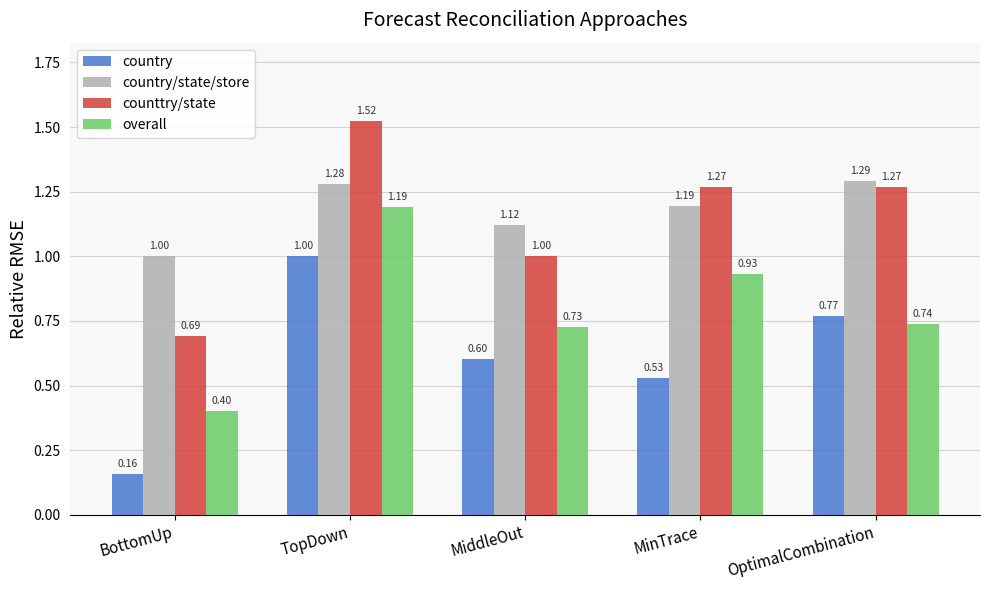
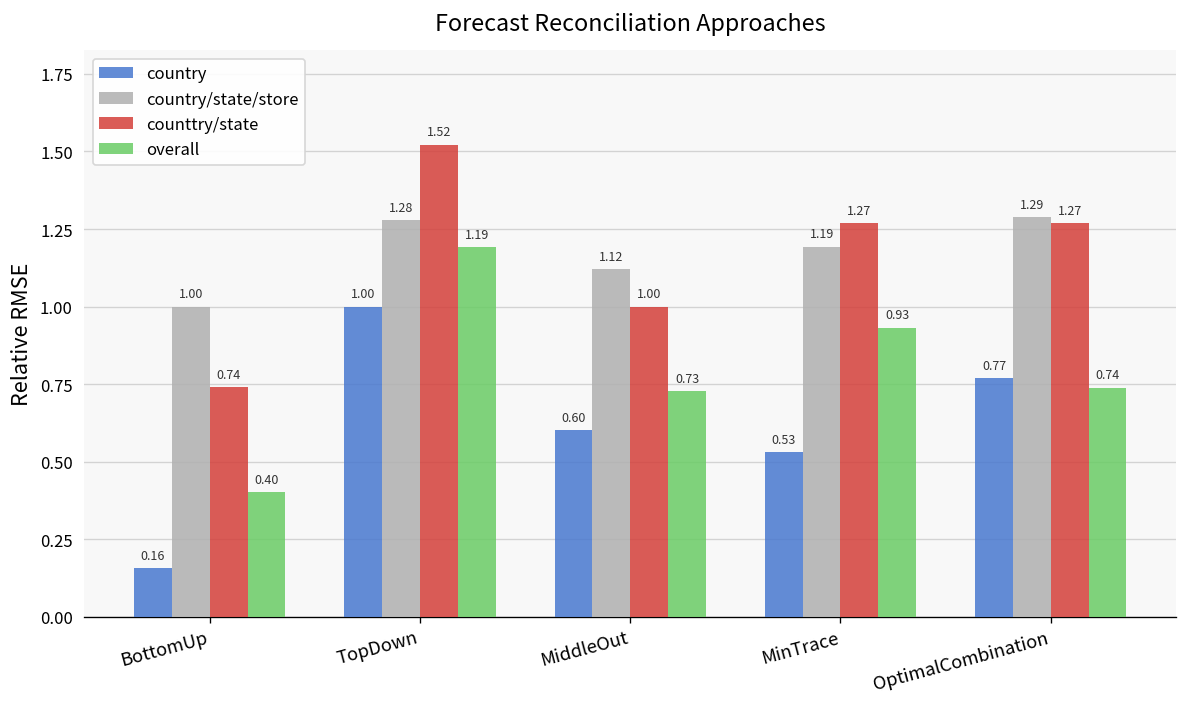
counttry/state, BottomUp: 0.69 -> 0.74
